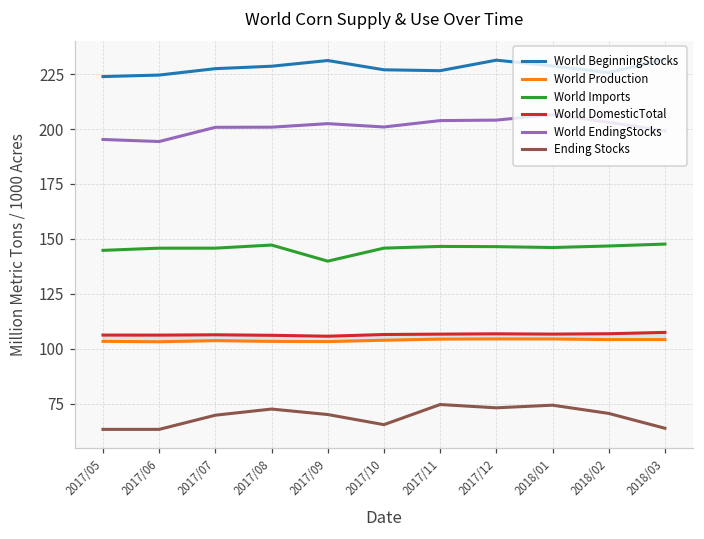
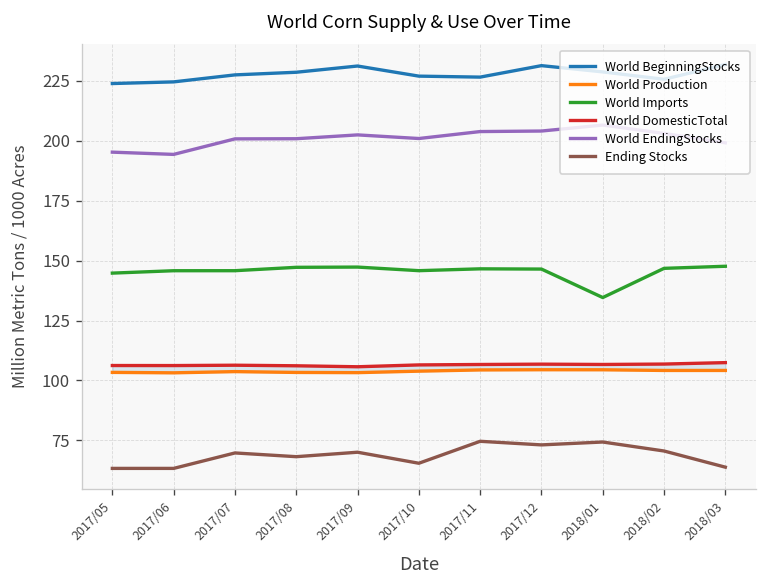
Ending Stocks, 2017/08: 73 -> 68
World Imports, 2017/09: 140 -> 147
World Imports, 2018/01: 146 -> 135
